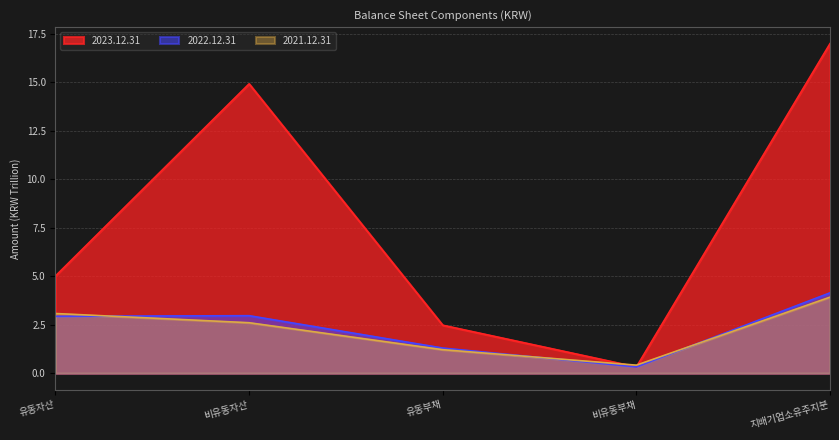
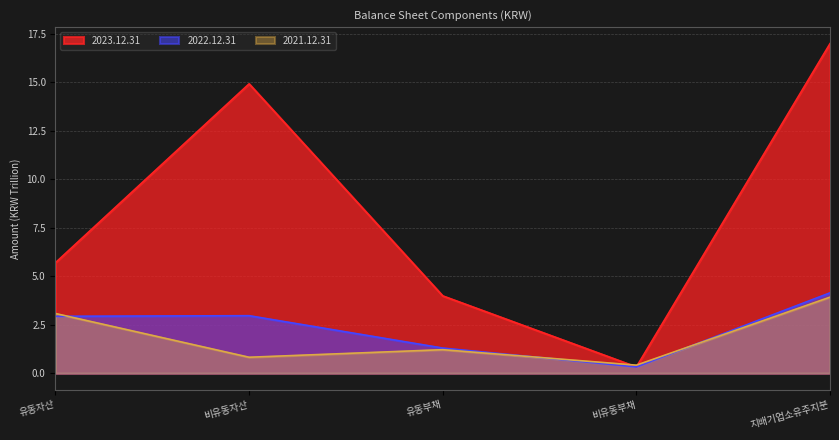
2023.12.31, 유동자산: 5.0 -> 5.7
2021.12.31, 비유동자산: 2.6 -> 0.8
2023.12.31, 유동부채: 2.5 -> 4.0
